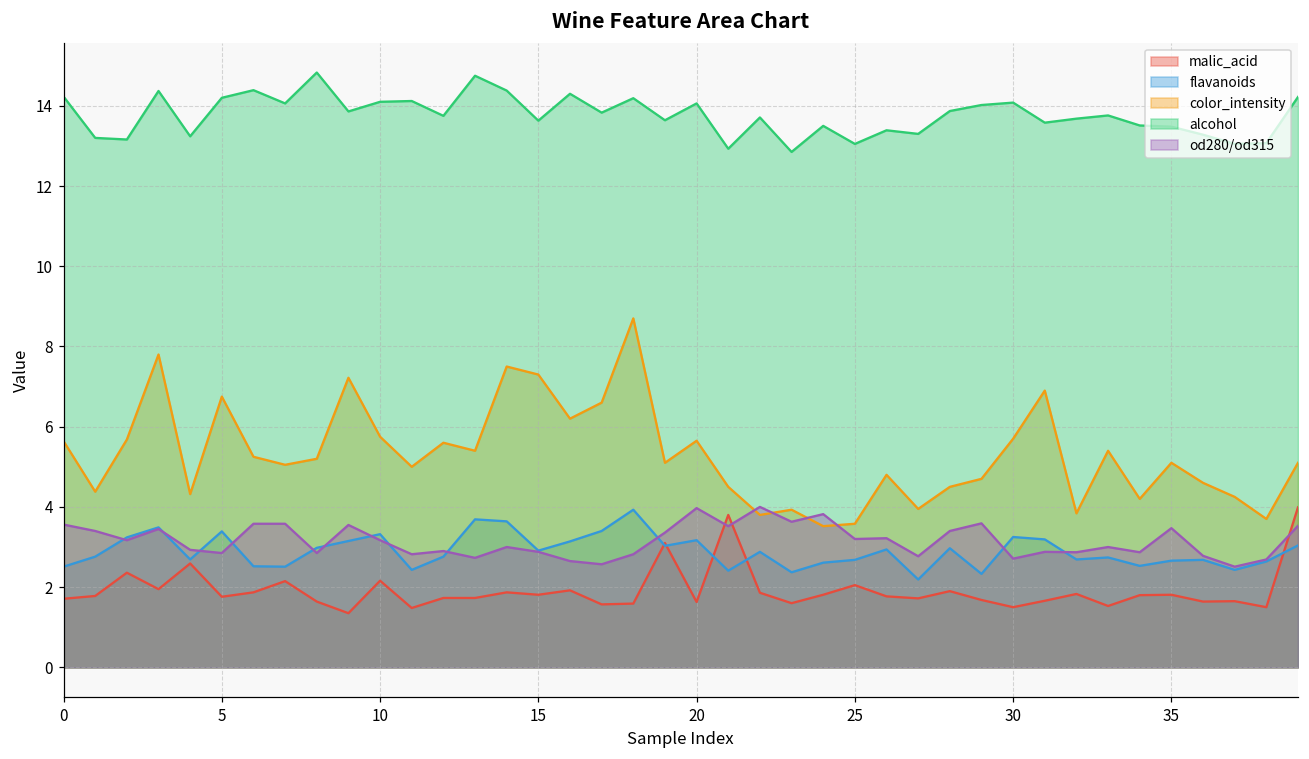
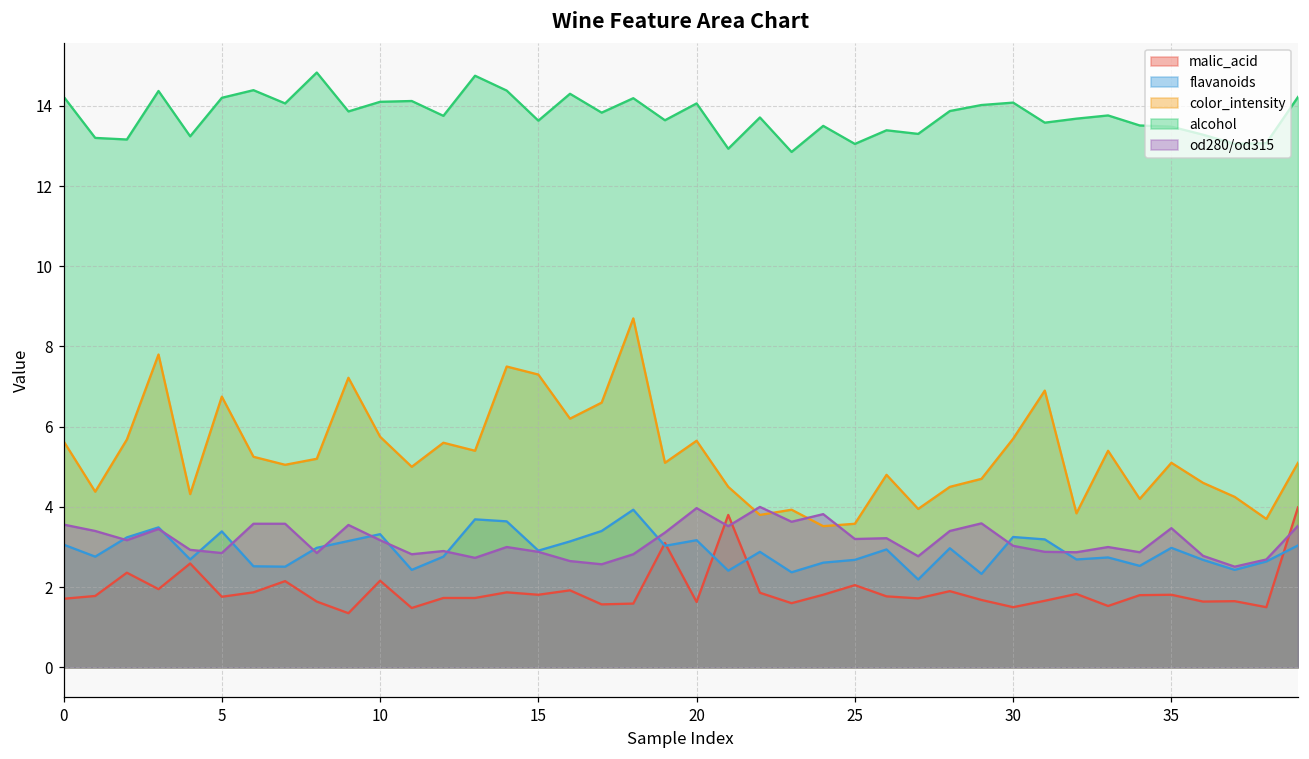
flavanoids, 0: 2.5 -> 3.1
od280/od315, 30: 2.7 -> 3.0
flavanoids, 35: 2.7 -> 3.0
